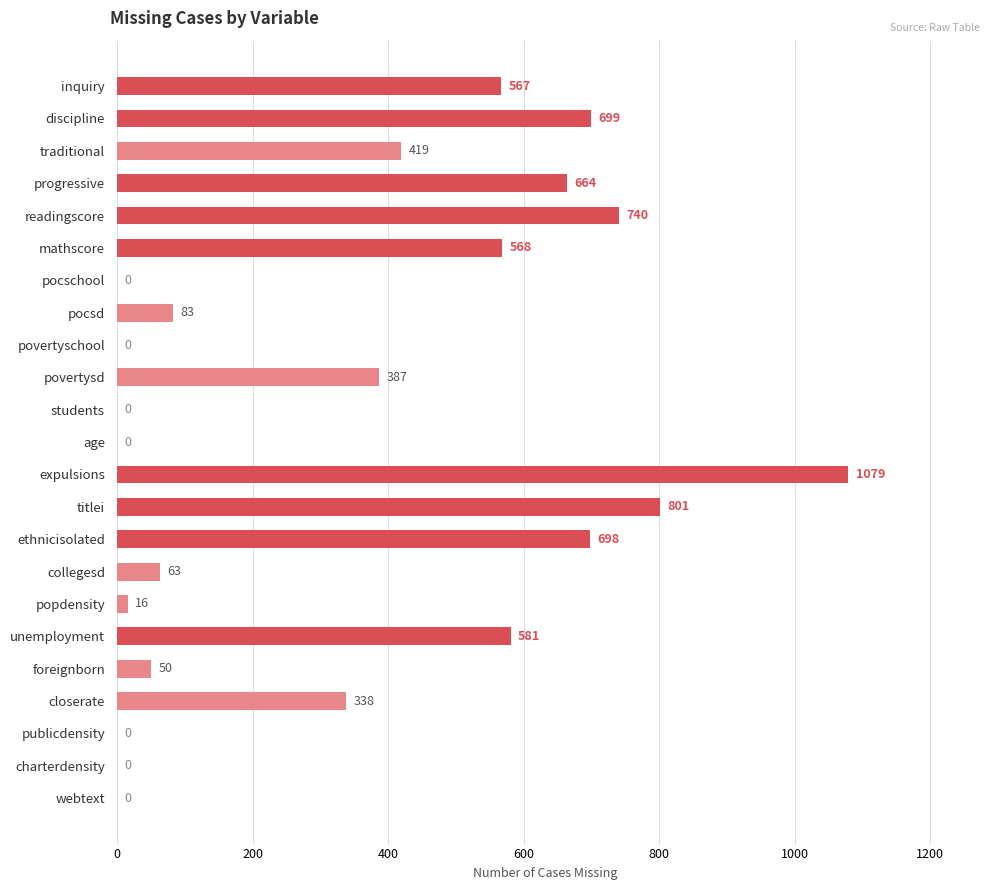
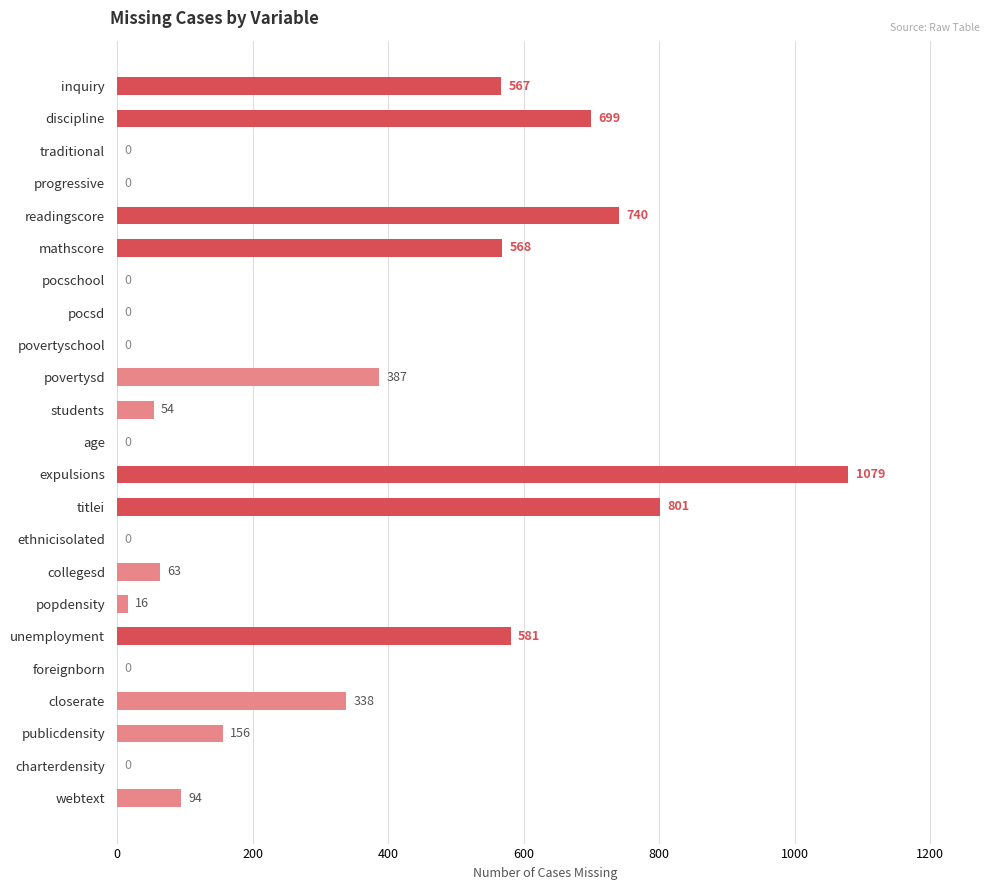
traditional: 419 -> 0
progressive: 664 -> 0
pocsd: 83 -> 0
students: 0 -> 54
ethnicisolated: 698 -> 0
foreignborn: 50 -> 0
publicdensity: 0 -> 156
webtext: 0 -> 94
